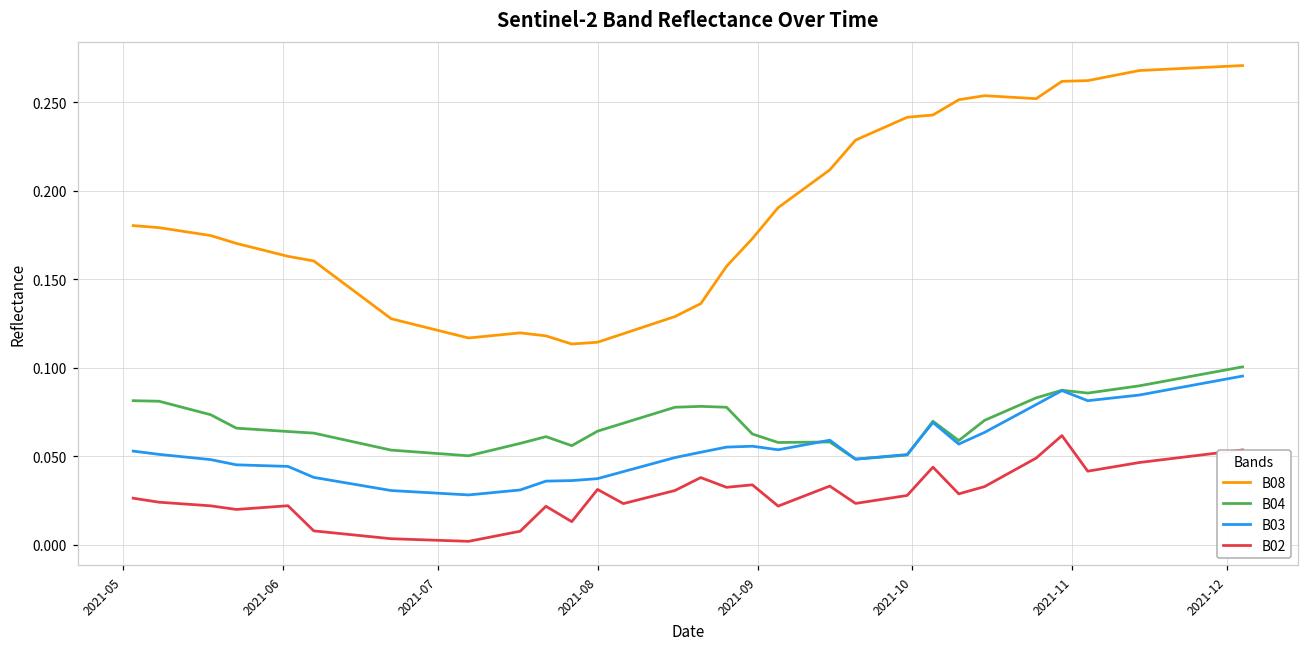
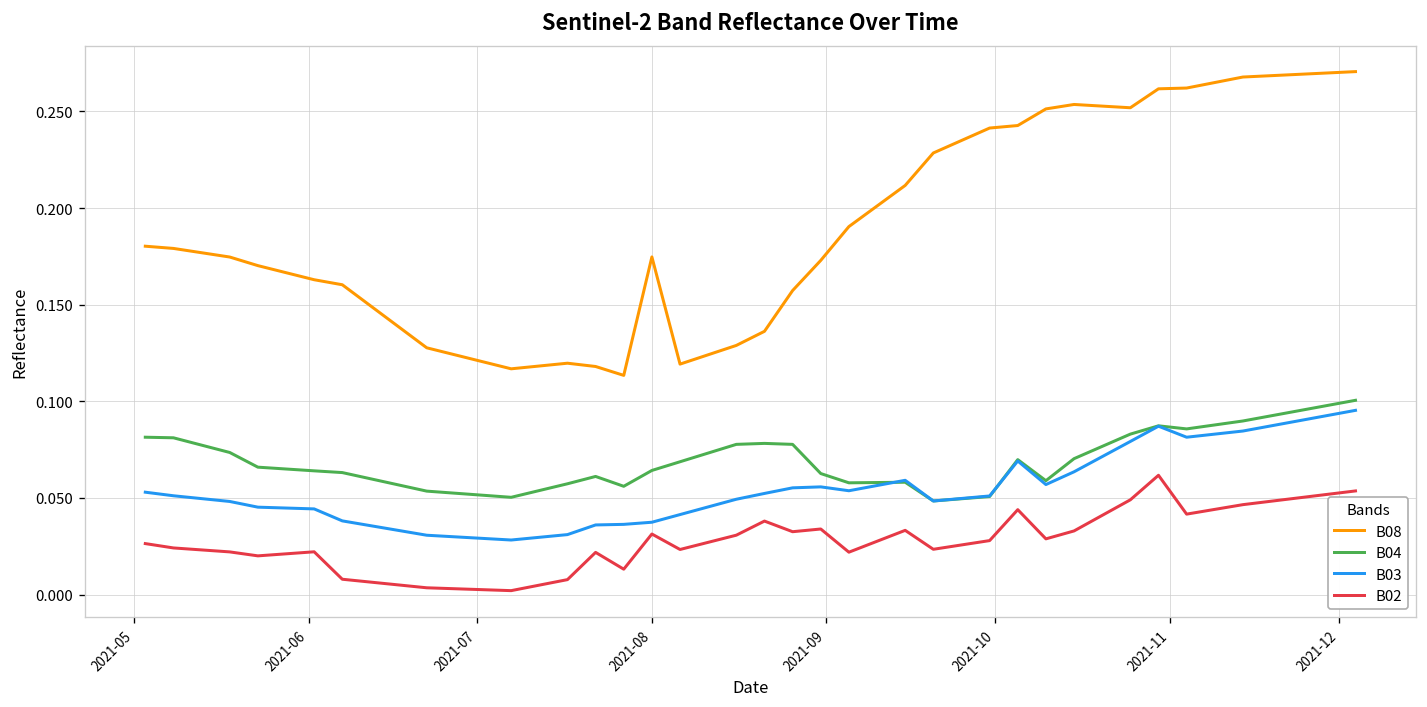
B08, 2021-08: 0.114 -> 0.175
